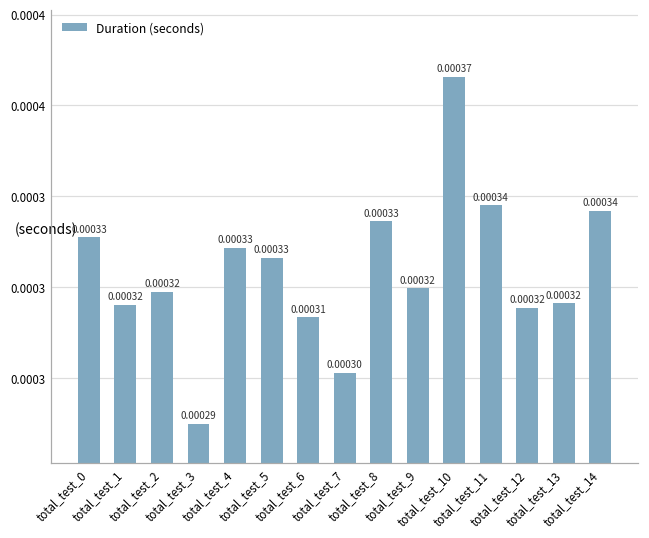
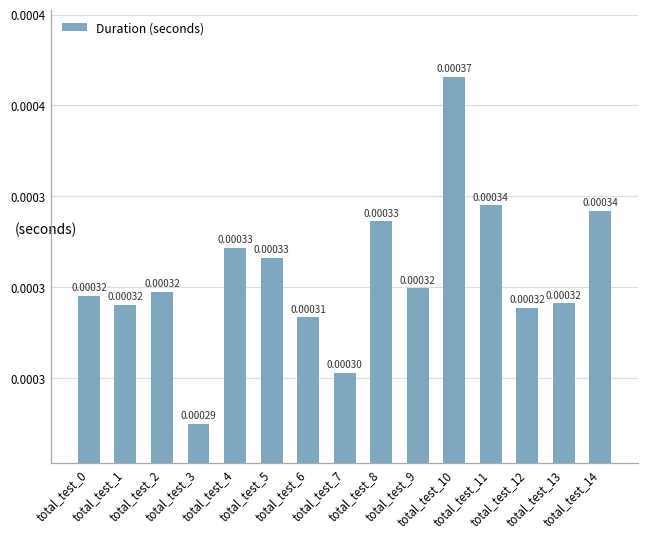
total_test_0: 0.00033 -> 0.00032
